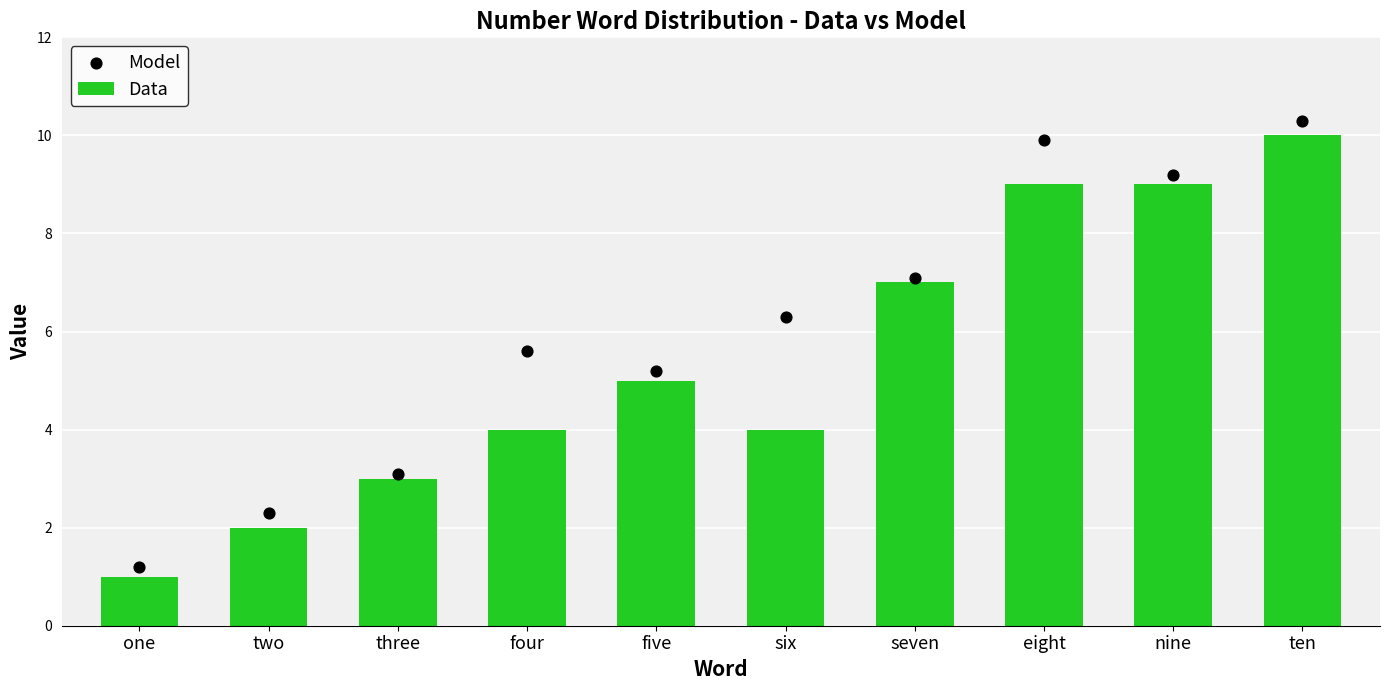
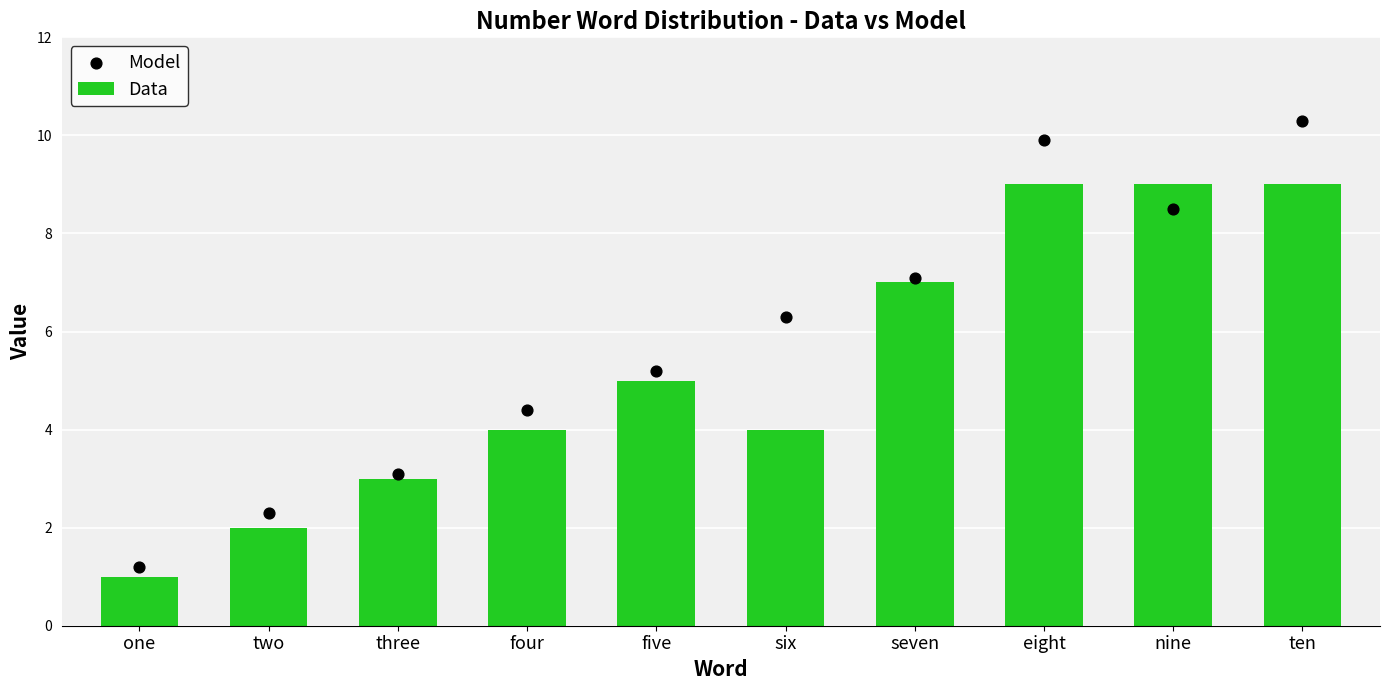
Model, four: 5.6 -> 4.4
Model, nine: 9.2 -> 8.5
Data, ten: 10 -> 9
